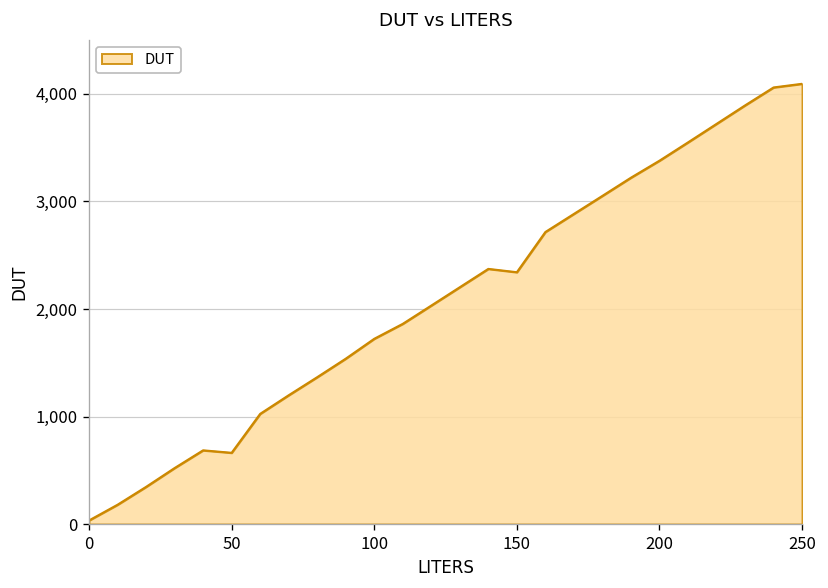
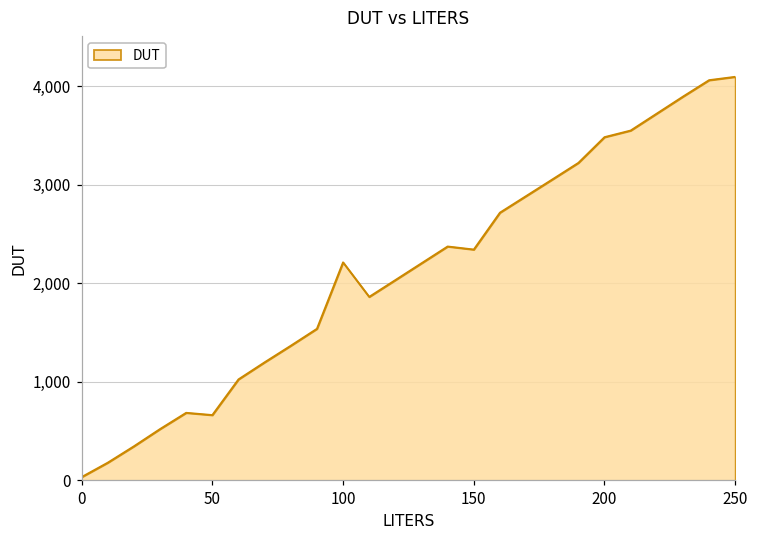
100: 1,700 -> 2,200
200: 3,400 -> 3,500
